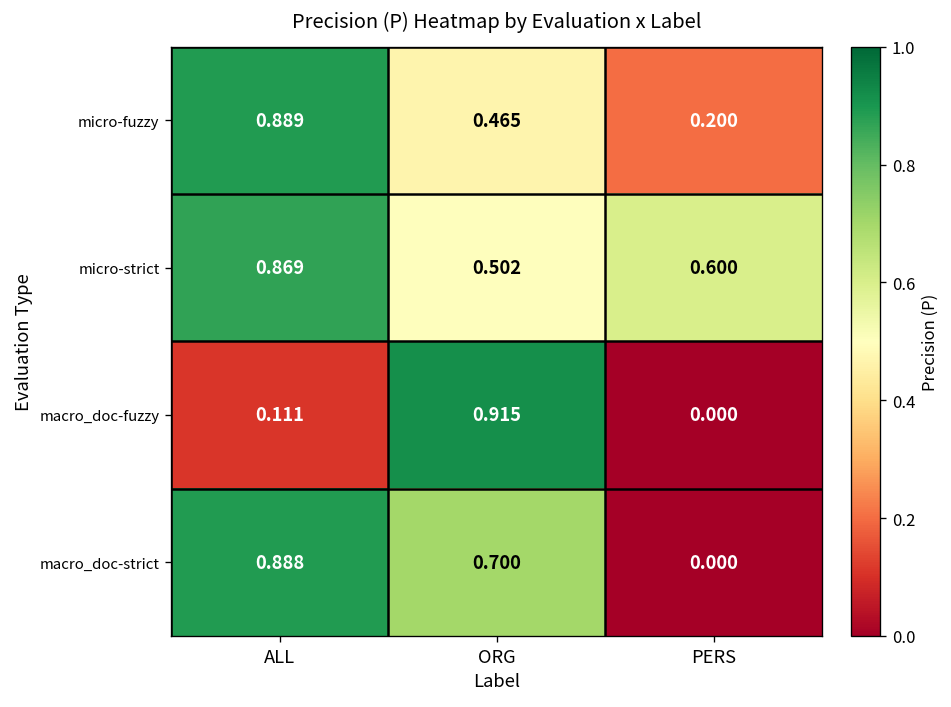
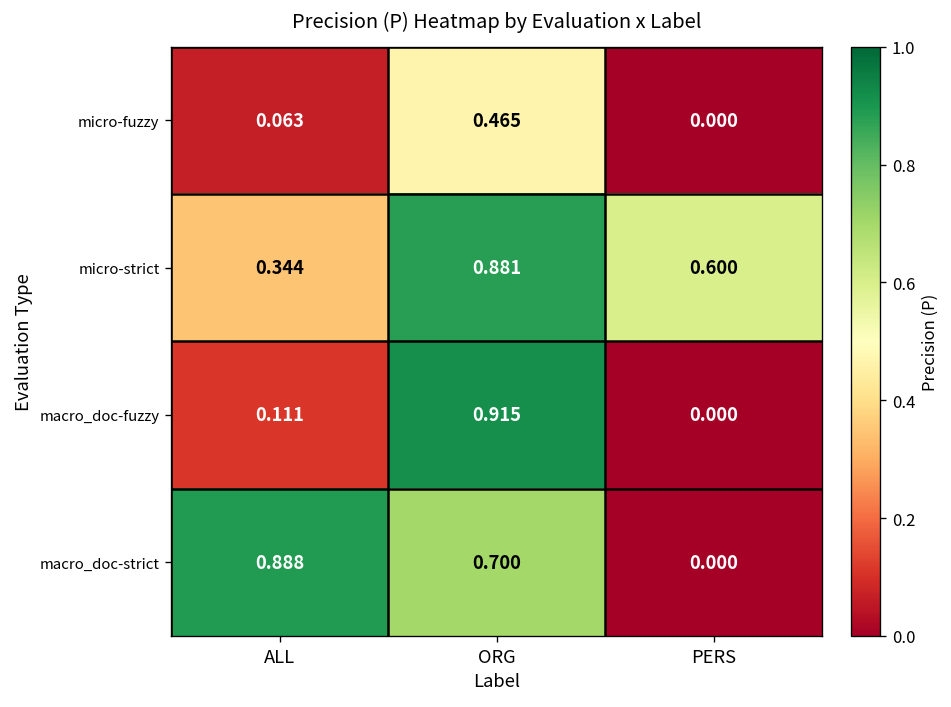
micro-fuzzy, ALL: 0.889 -> 0.063
micro-fuzzy, PERS: 0.200 -> 0.000
micro-strict, ALL: 0.869 -> 0.344
micro-strict, ORG: 0.502 -> 0.881
